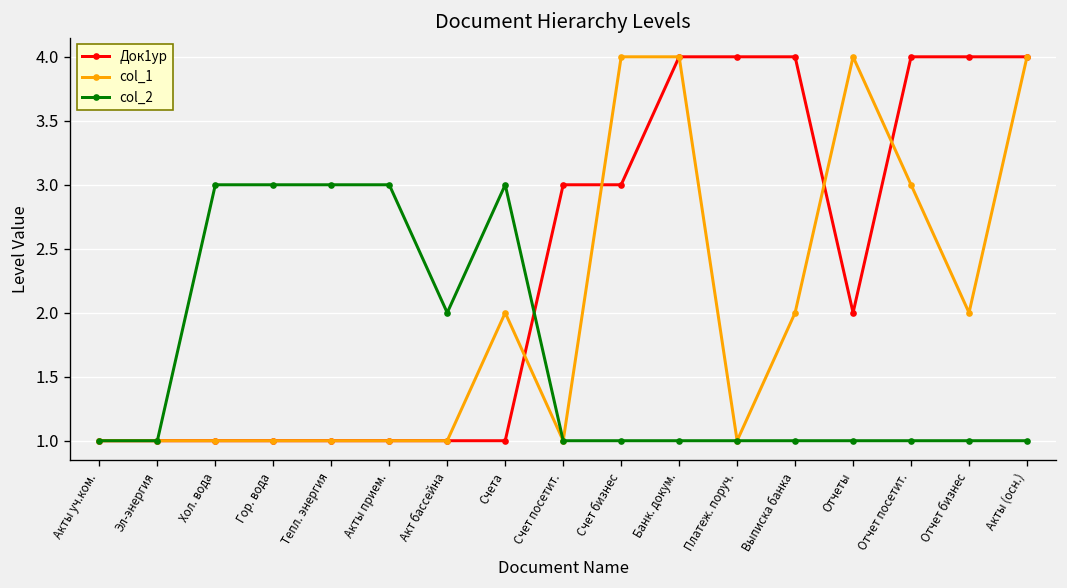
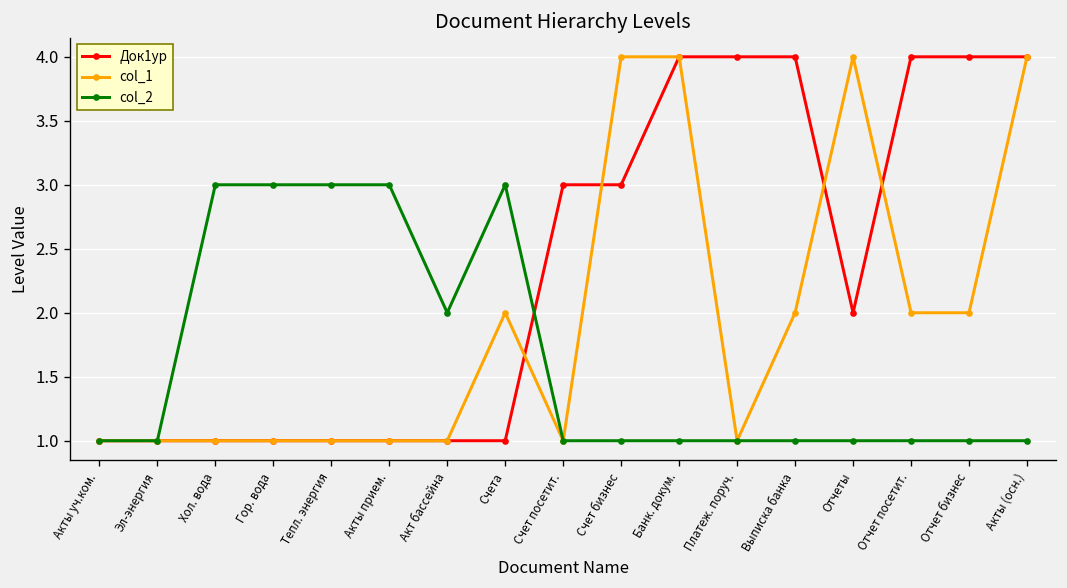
col_1, Отчет посетит.: 3 -> 2
